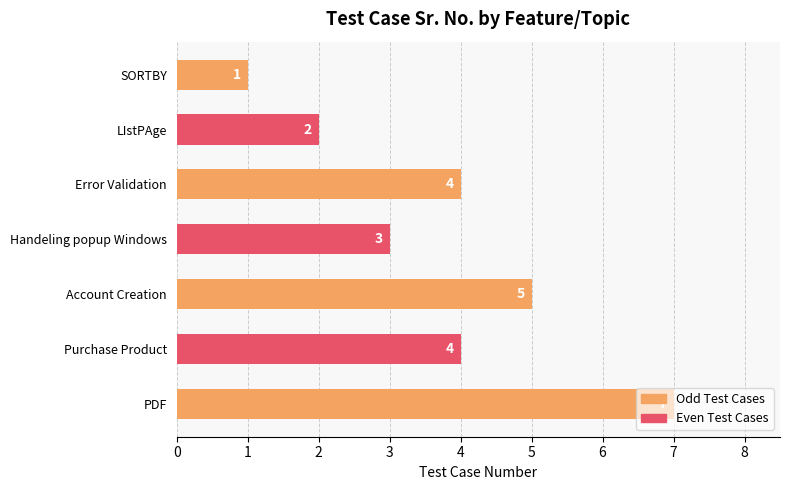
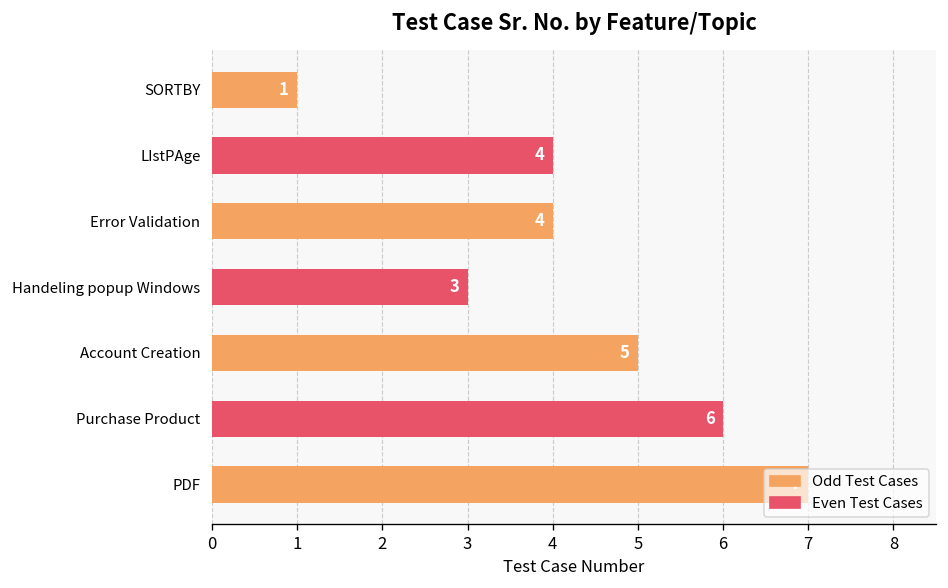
LIstPAge: 2 -> 4
Purchase Product: 4 -> 6
